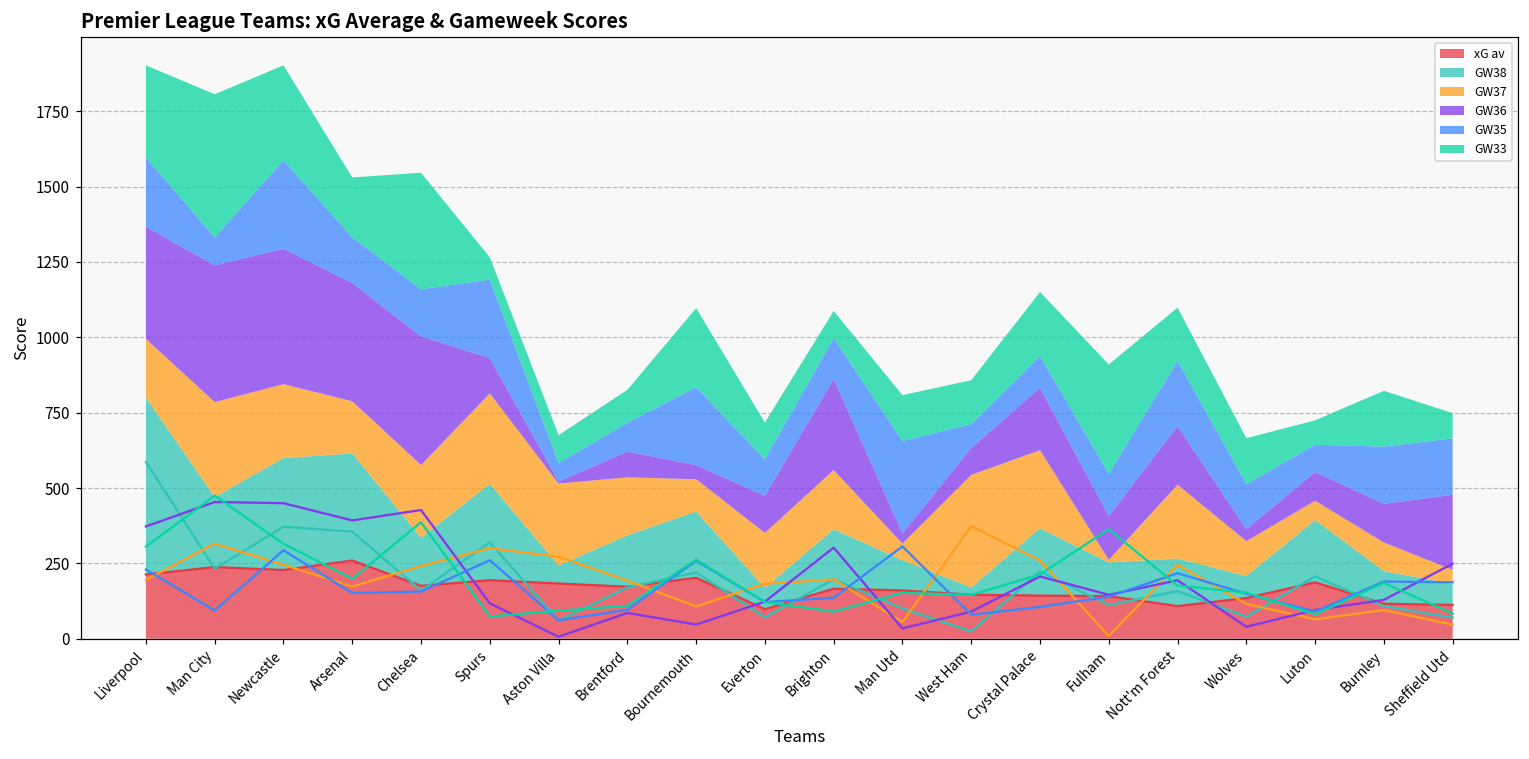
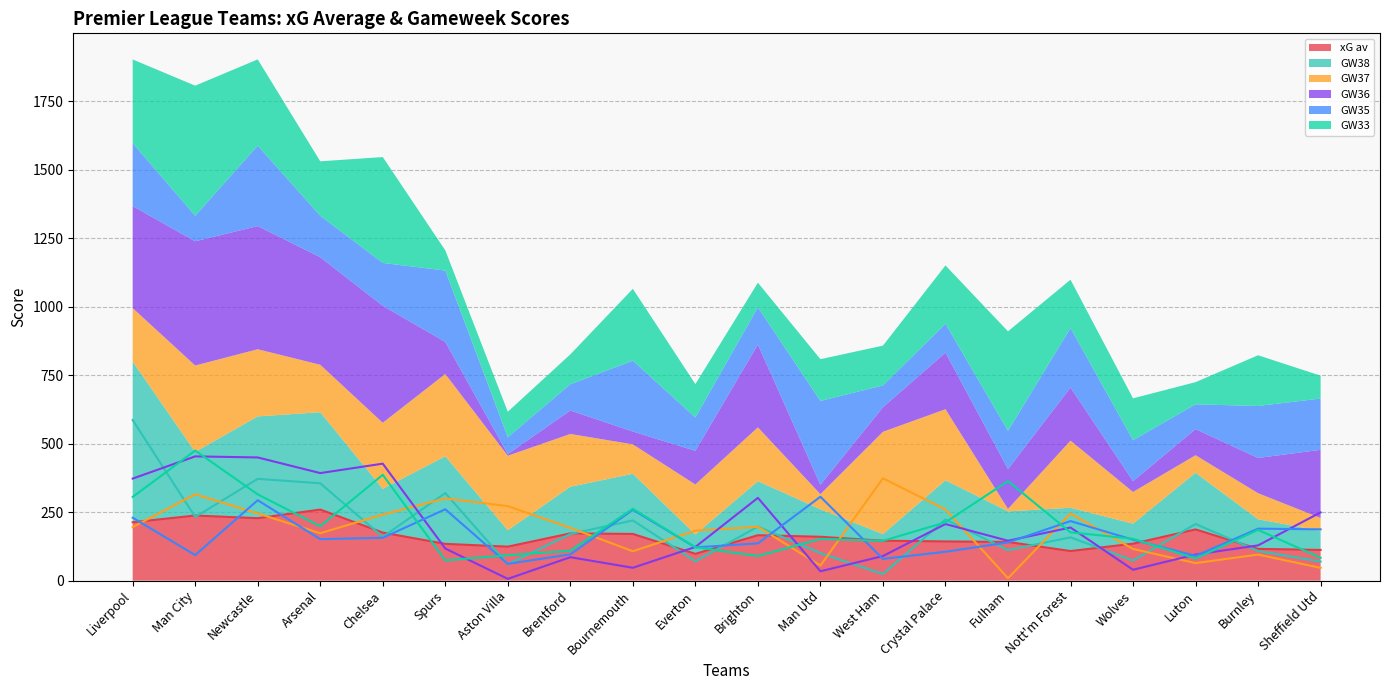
xG av, Spurs: 190 -> 130
xG av, Aston Villa: 180 -> 120
xG av, Bournemouth: 200 -> 170
